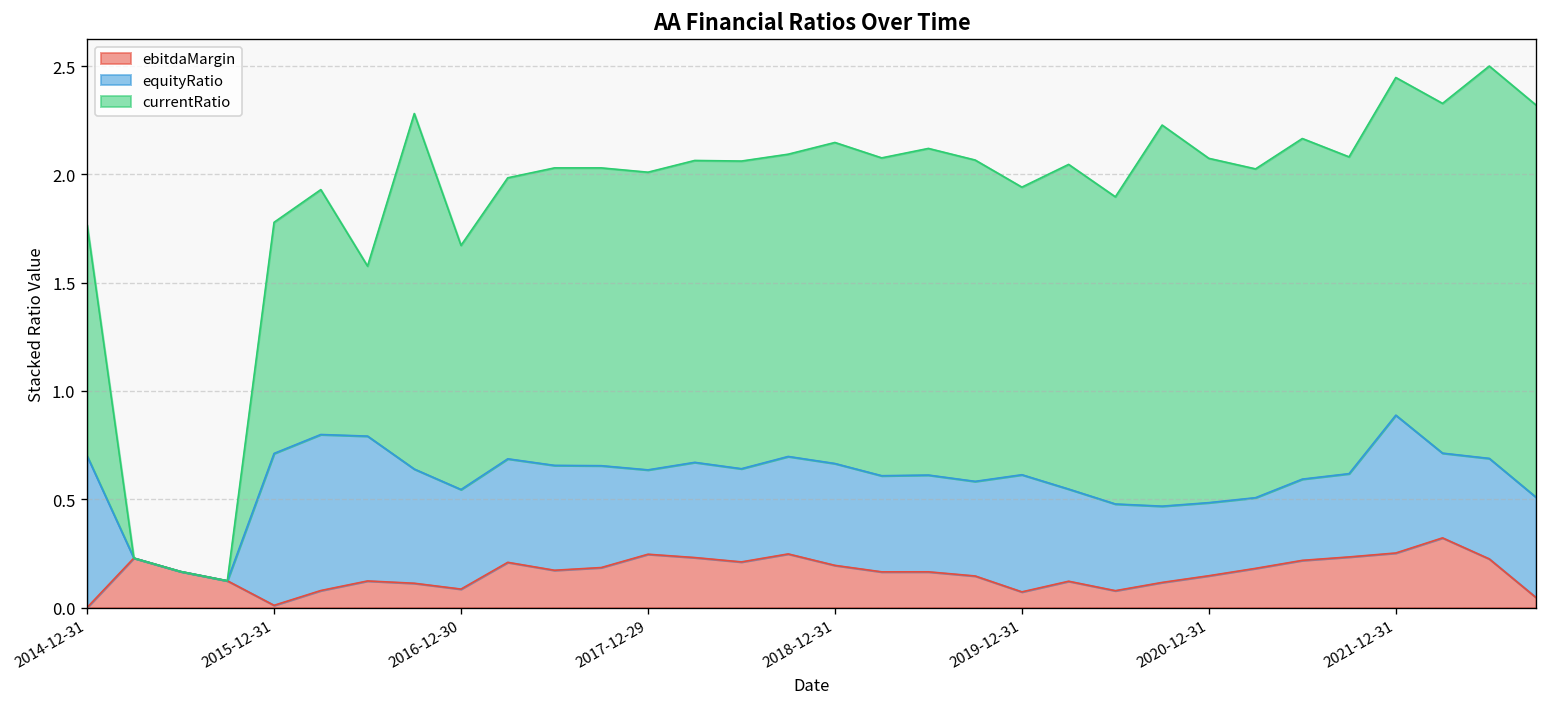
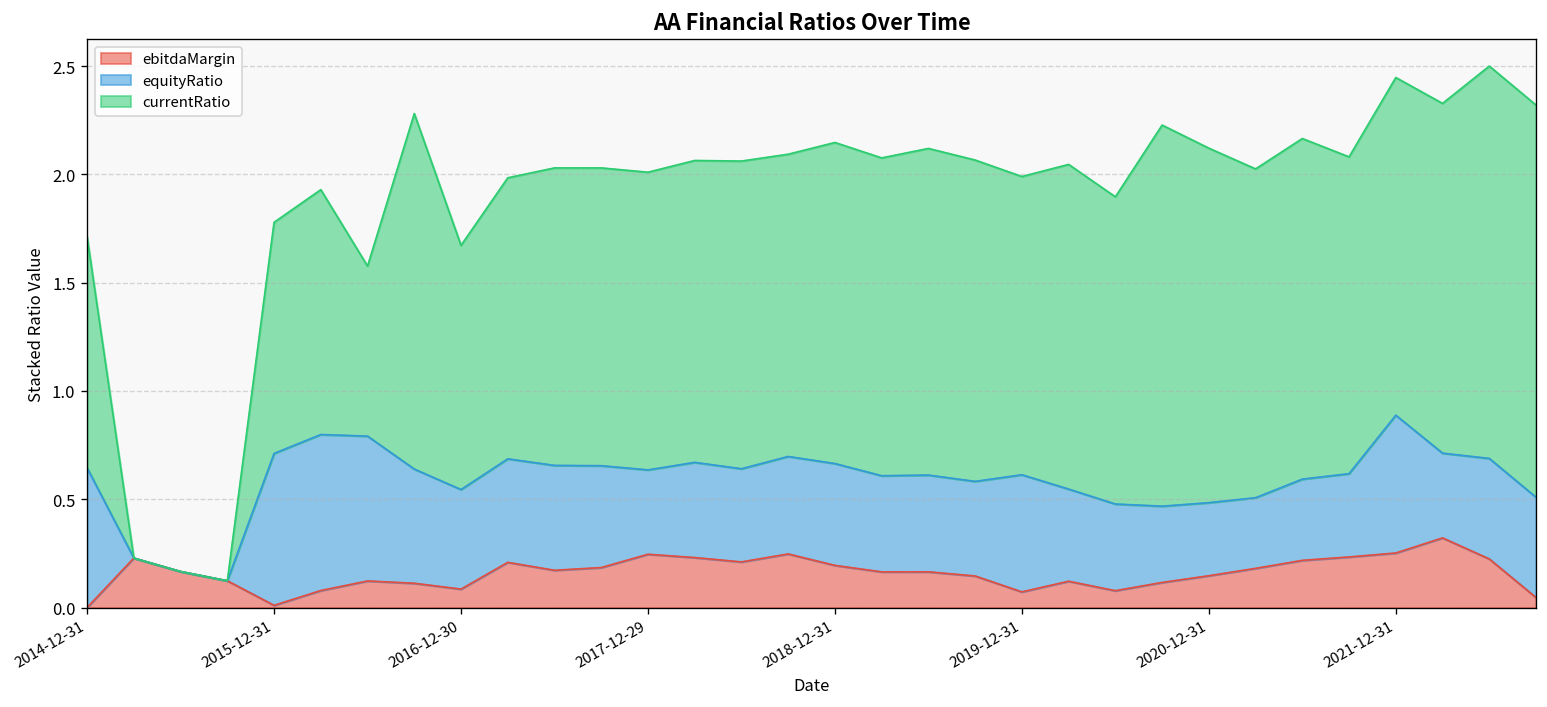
equityRatio, 2014-12-31: 0.70 -> 0.64
currentRatio, 2019-12-31: 1.33 -> 1.38
currentRatio, 2020-12-31: 1.59 -> 1.64
